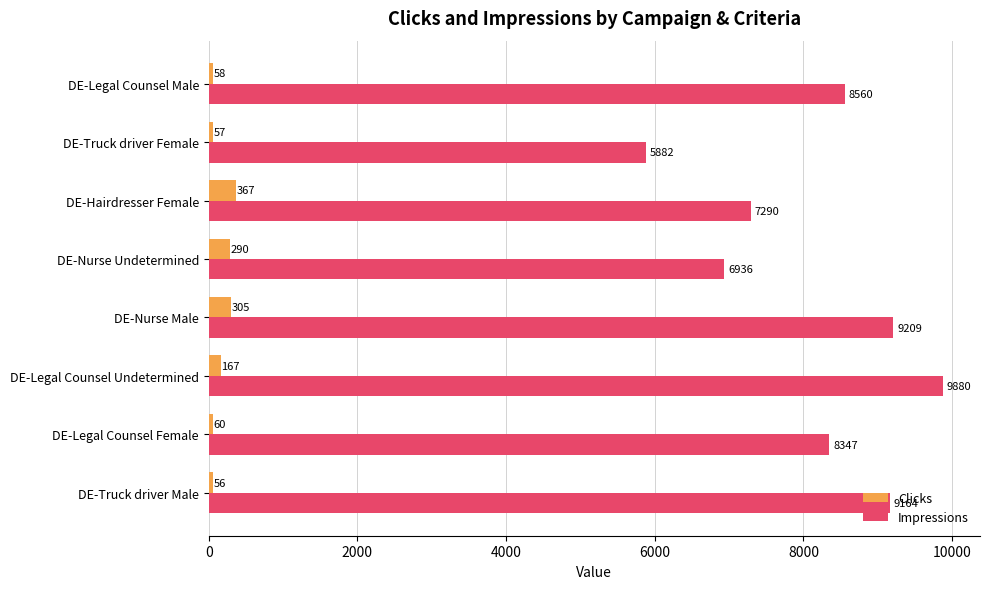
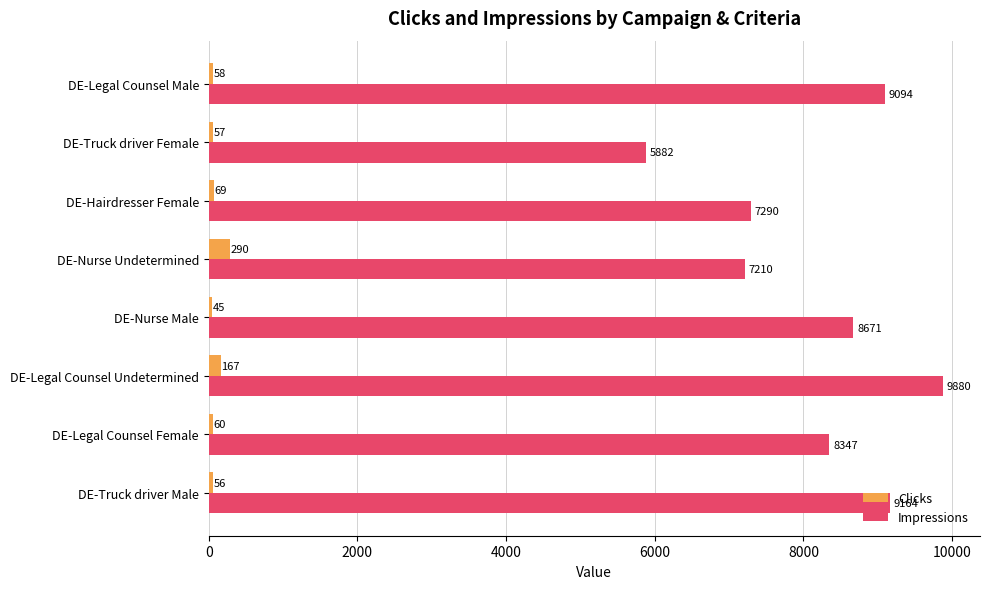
Impressions, DE-Legal Counsel Male: 8560 -> 9094
Clicks, DE-Hairdresser Female: 367 -> 69
Impressions, DE-Nurse Undetermined: 6936 -> 7210
Clicks, DE-Nurse Male: 305 -> 45
Impressions, DE-Nurse Male: 9209 -> 8671
